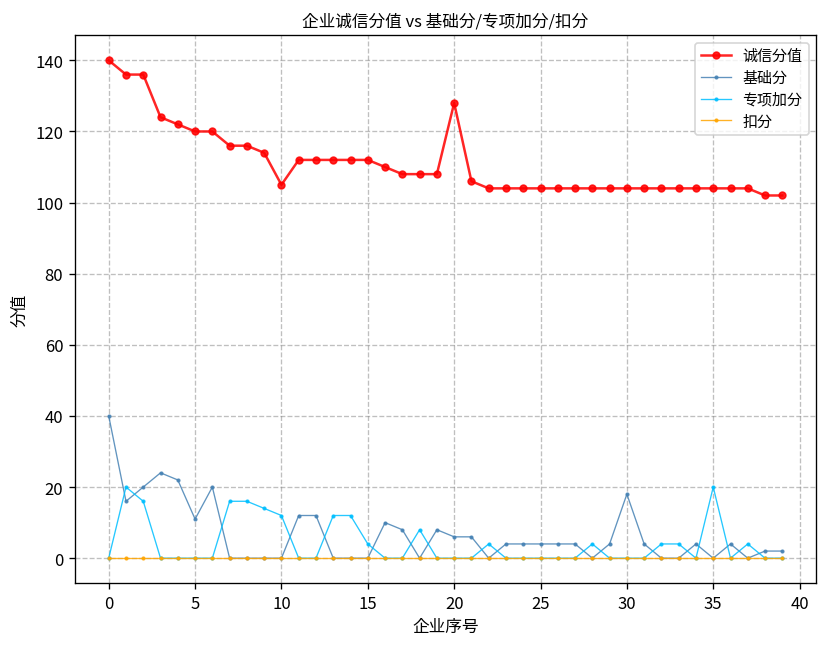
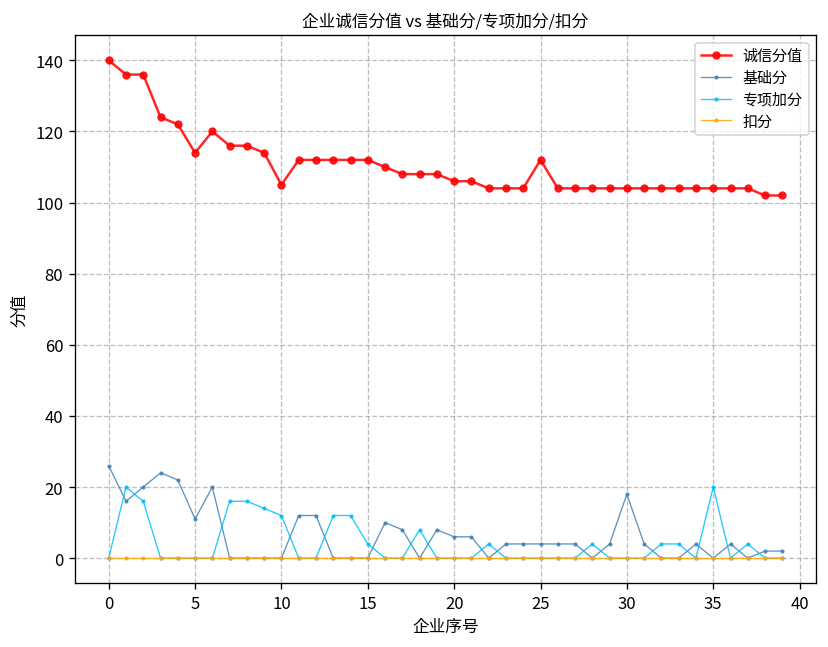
基础分, 0: 40 -> 26
诚信分值, 5: 120 -> 114
诚信分值, 20: 128 -> 106
诚信分值, 25: 104 -> 112
